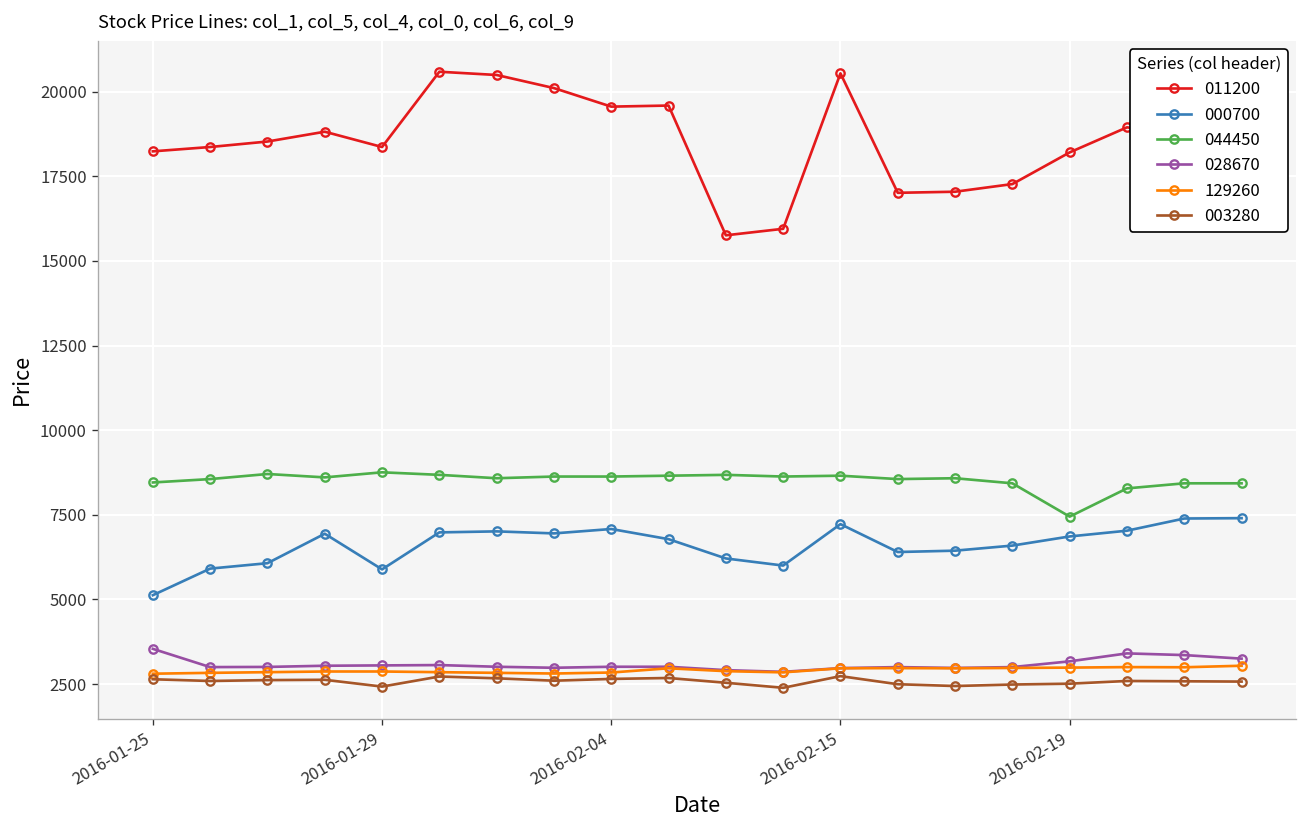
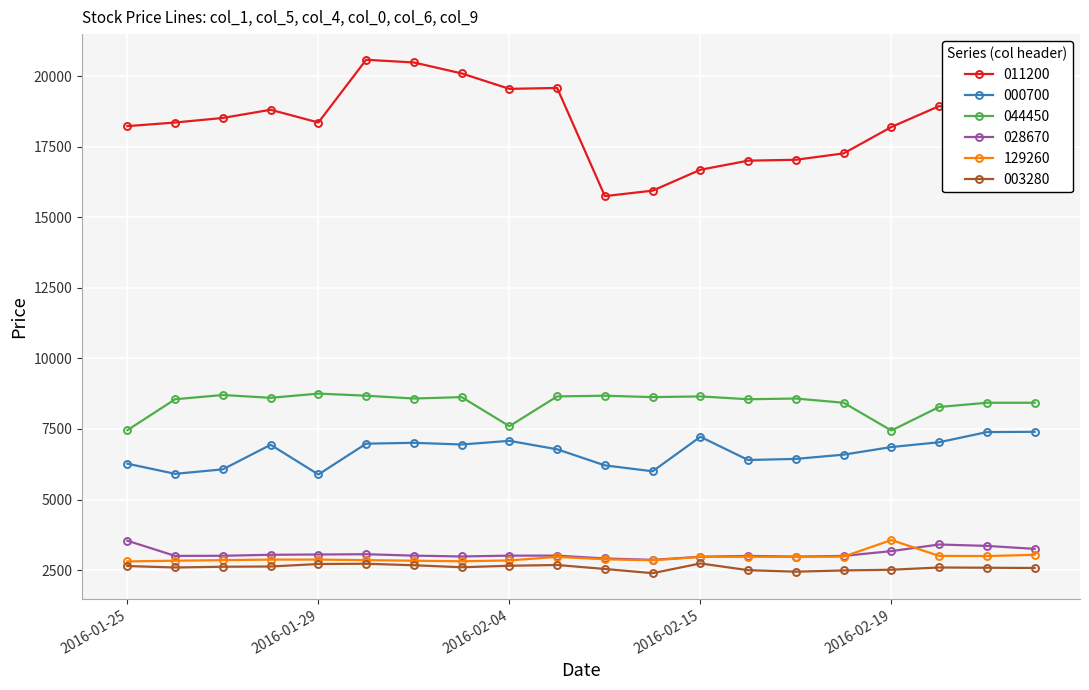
000700, 2016-01-25: 5100 -> 6300
044450, 2016-01-25: 8500 -> 7500
003280, 2016-01-29: 2400 -> 2700
044450, 2016-02-04: 8600 -> 7600
011200, 2016-02-15: 20500 -> 16700
129260, 2016-02-19: 3000 -> 3600
